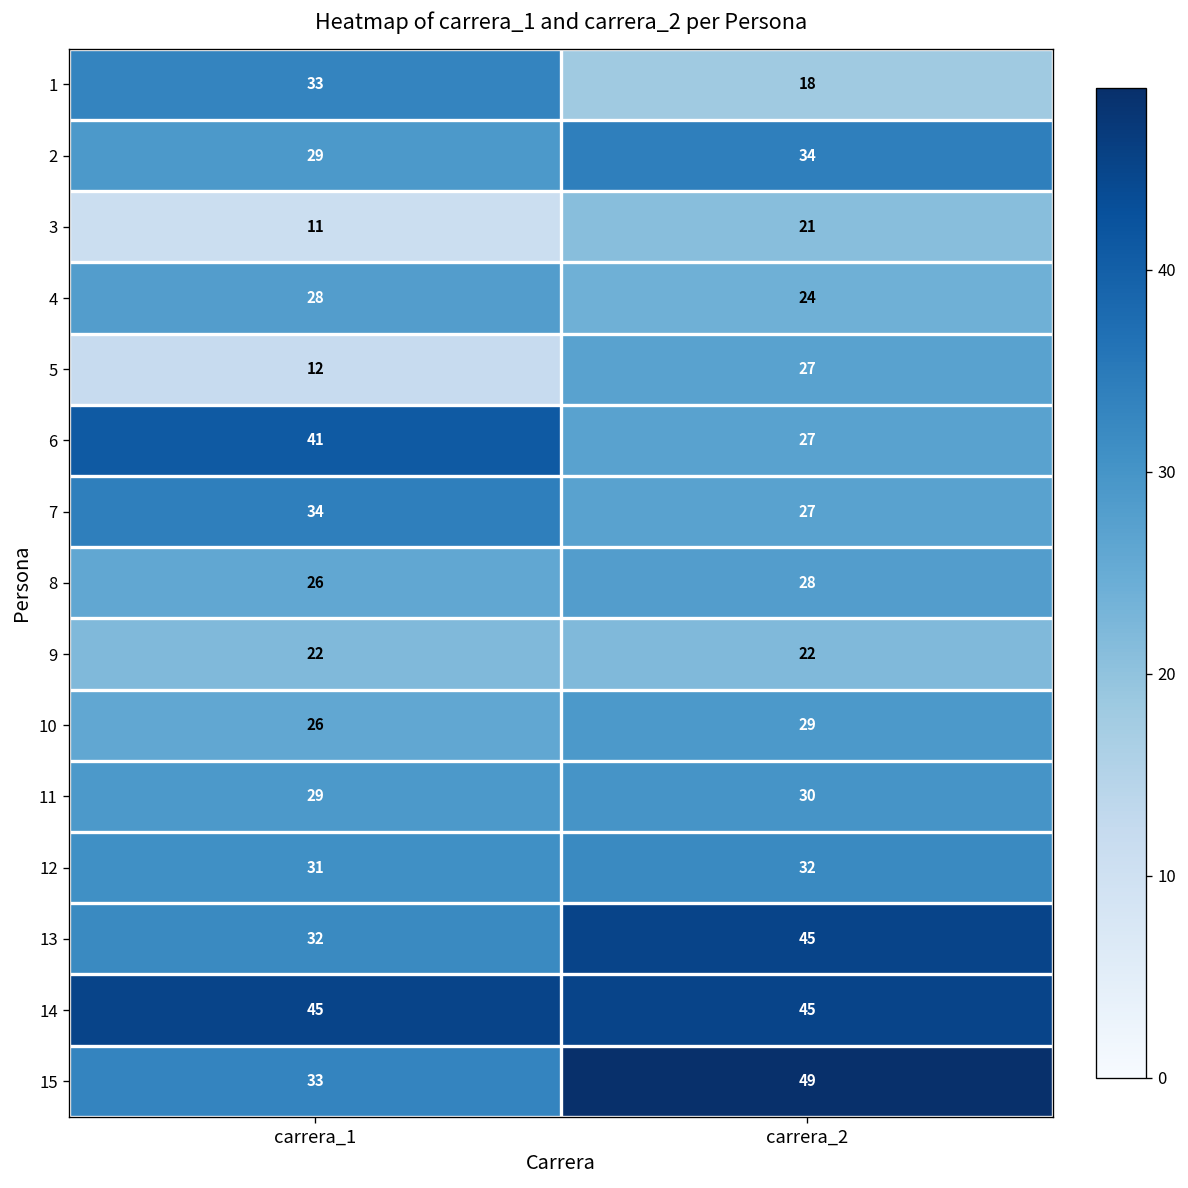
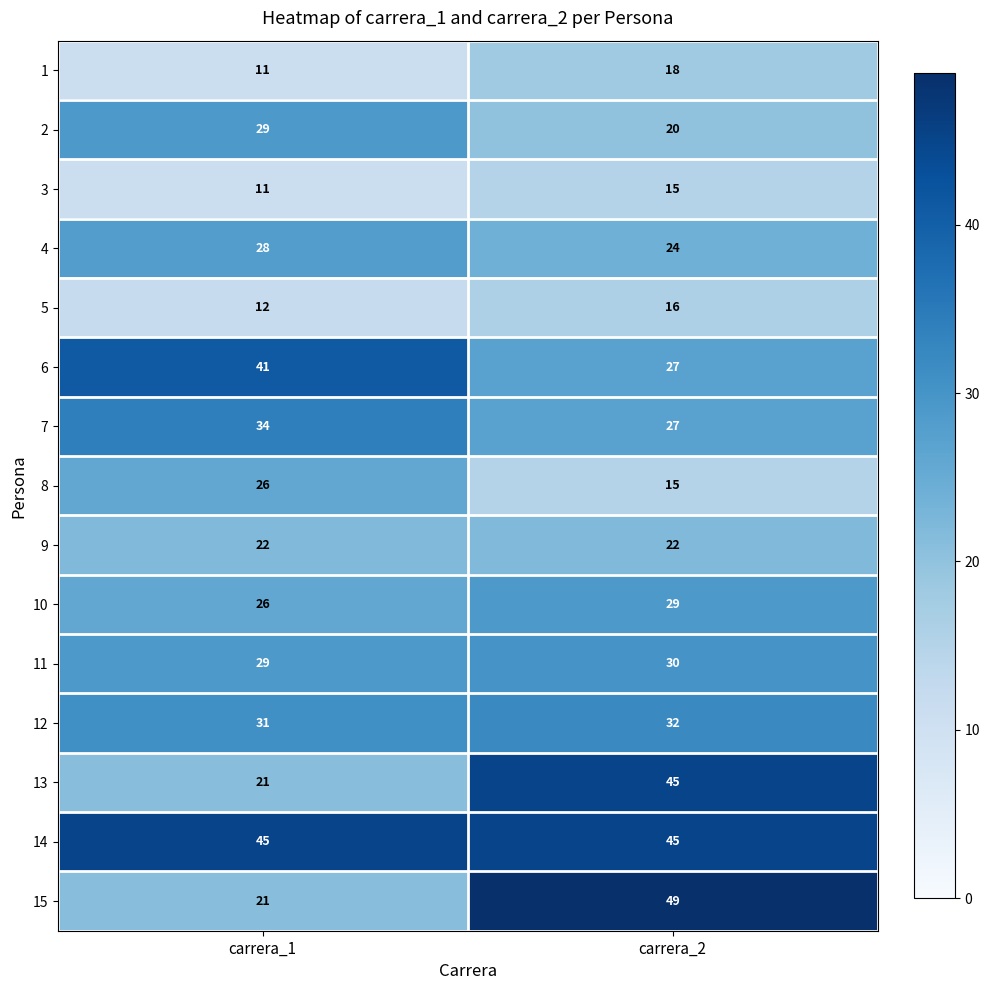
1, carrera_1: 33 -> 11
2, carrera_2: 34 -> 20
3, carrera_2: 21 -> 15
5, carrera_2: 27 -> 16
8, carrera_2: 28 -> 15
13, carrera_1: 32 -> 21
15, carrera_1: 33 -> 21
